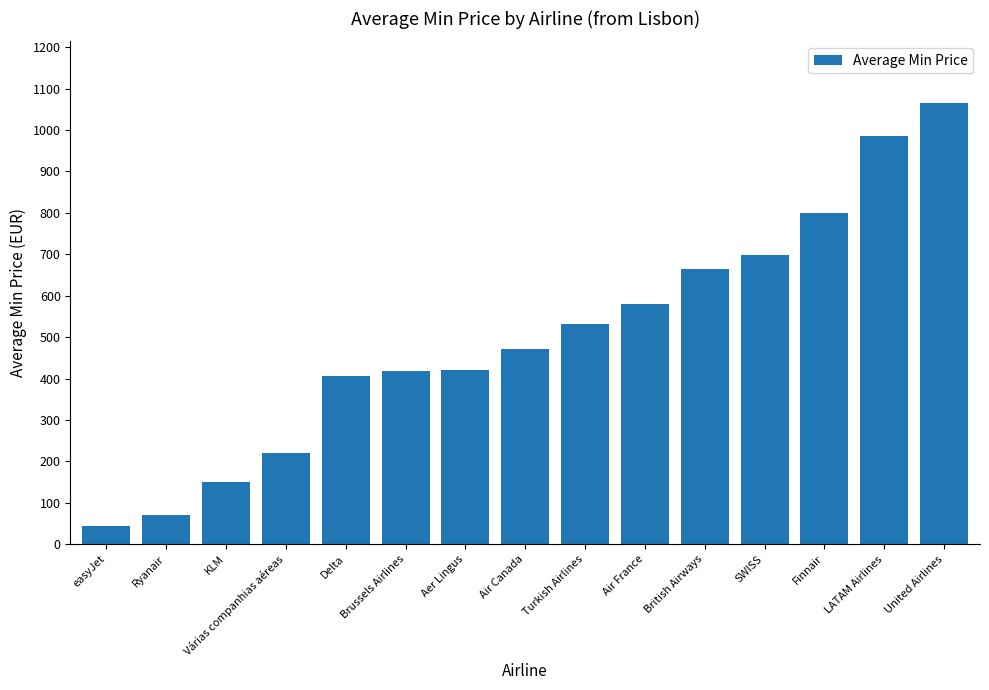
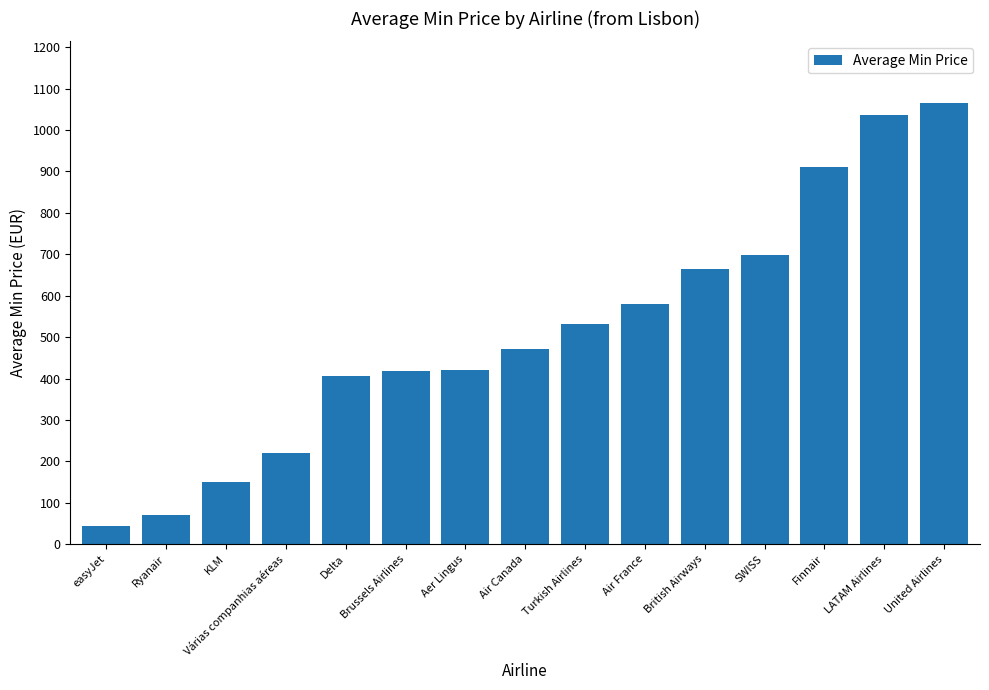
Finnair: 800 -> 910
LATAM Airlines: 990 -> 1040
